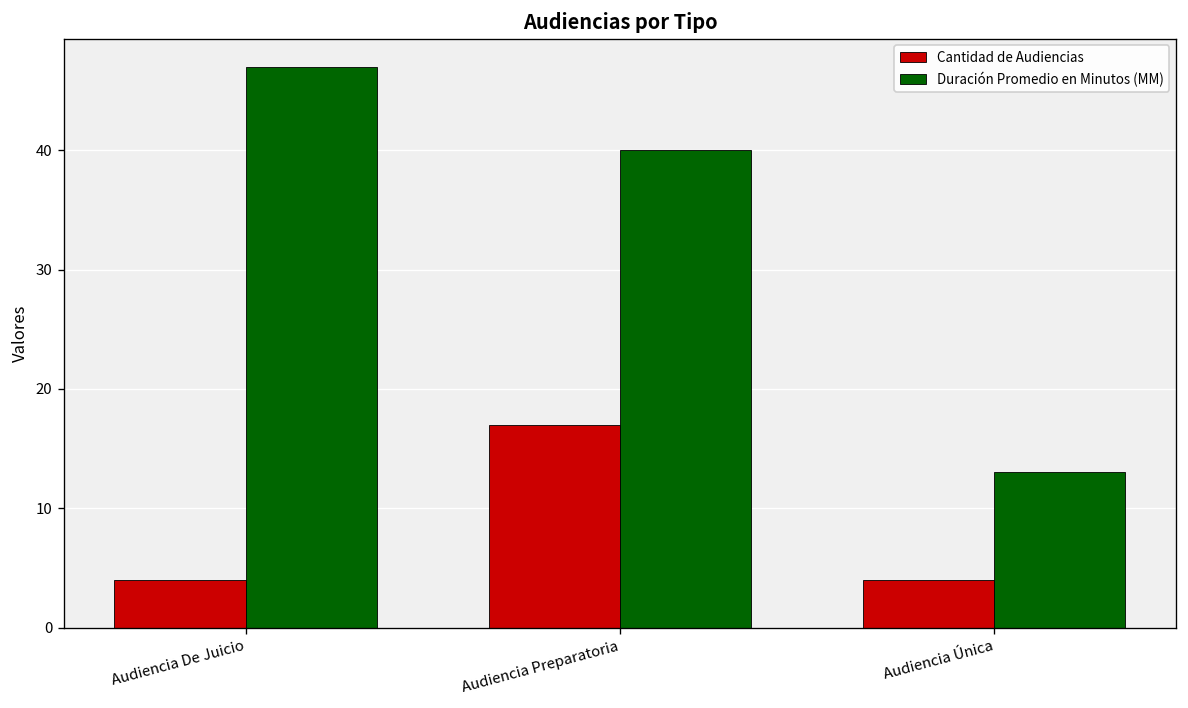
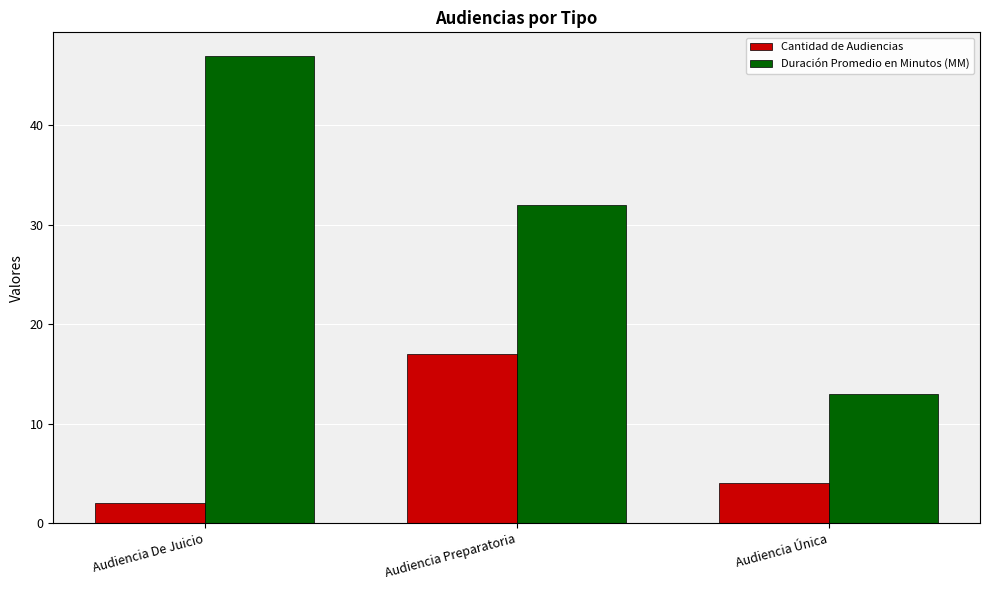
Cantidad de Audiencias, Audiencia De Juicio: 4 -> 2
Duración Promedio en Minutos (MM), Audiencia Preparatoria: 40 -> 32
